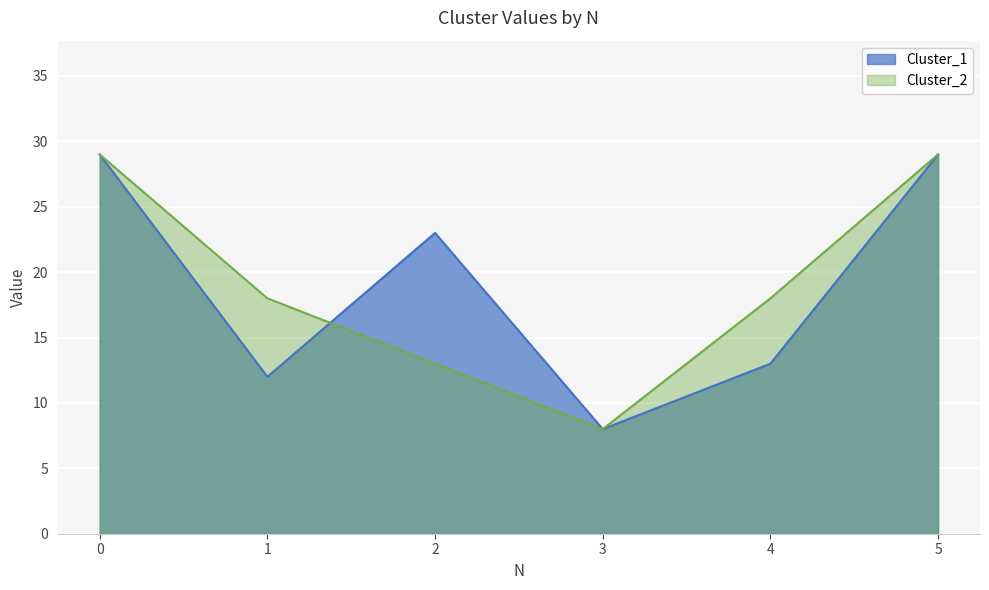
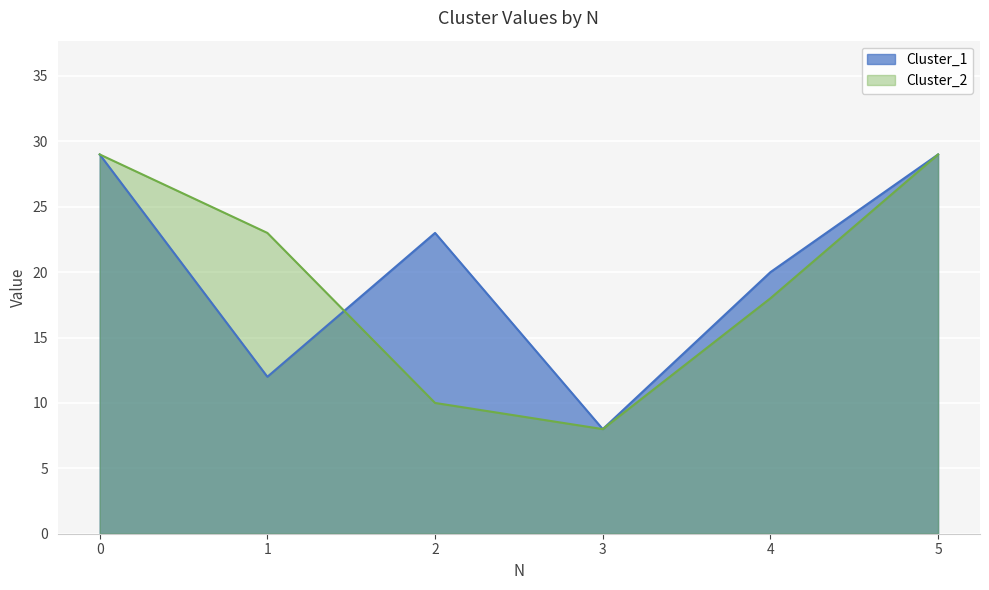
Cluster_2, 1: 18 -> 23
Cluster_2, 2: 13 -> 10
Cluster_1, 4: 13 -> 20
